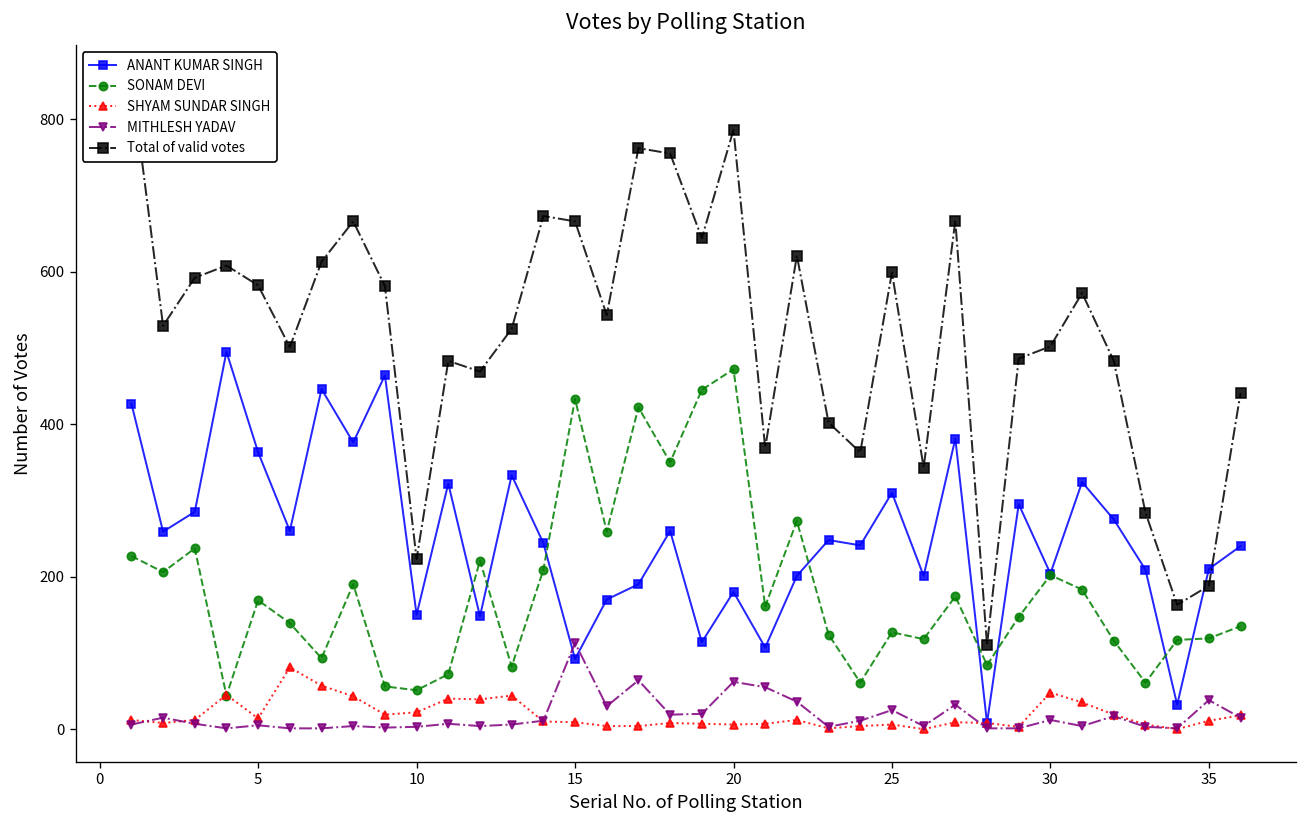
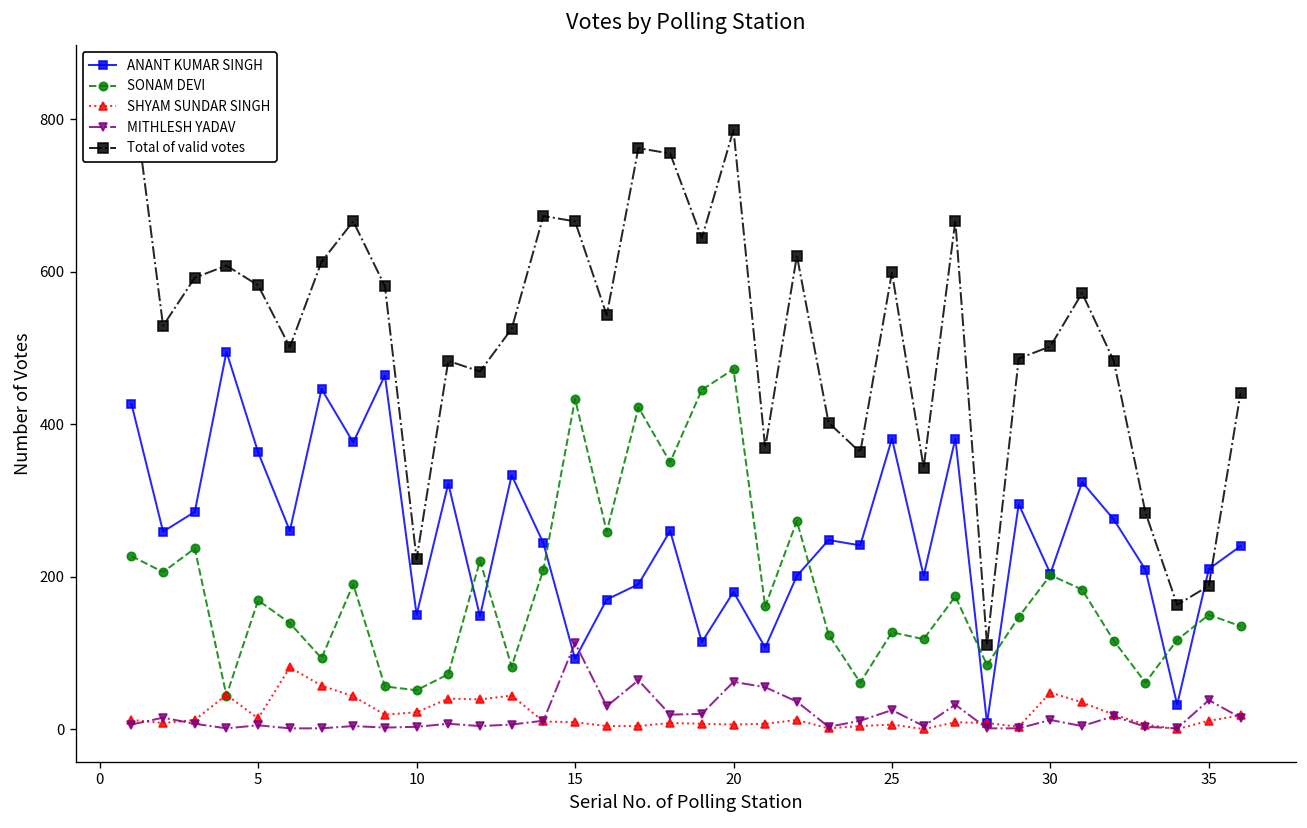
ANANT KUMAR SINGH, 25: 310 -> 380
SONAM DEVI, 35: 120 -> 150
